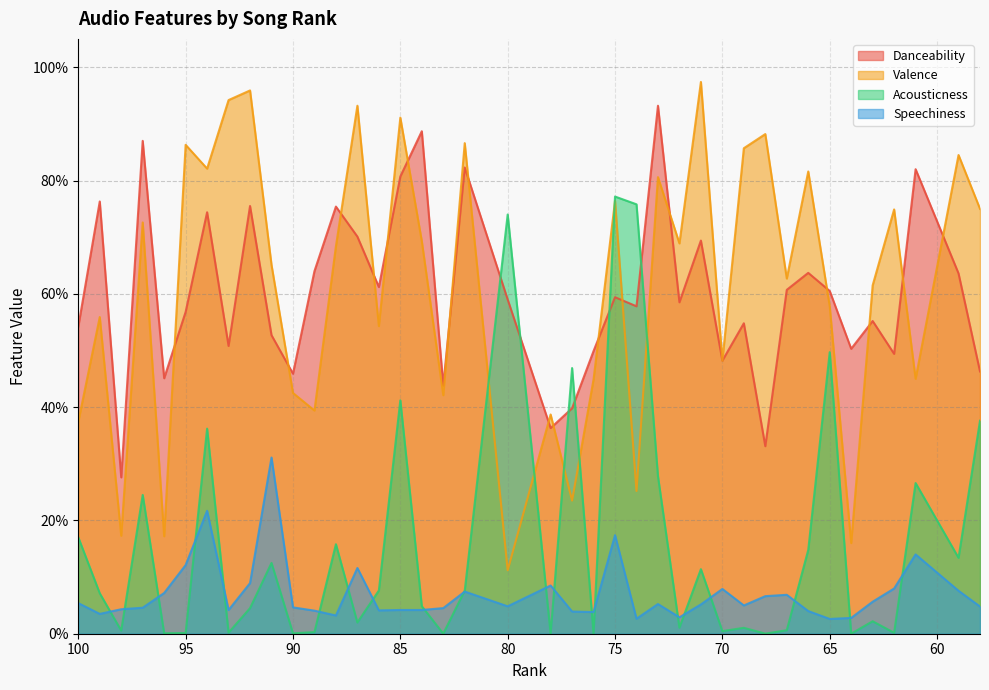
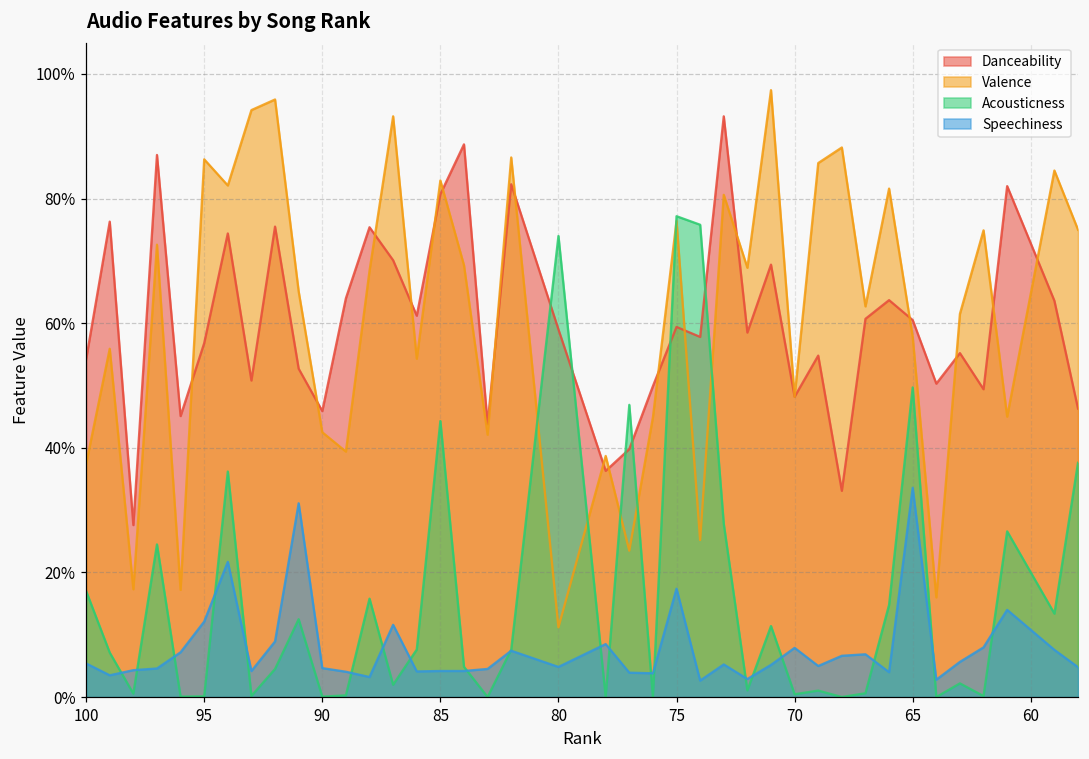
Valence, 85: 91% -> 83%
Acousticness, 85: 41% -> 44%
Speechiness, 65: 3% -> 34%
